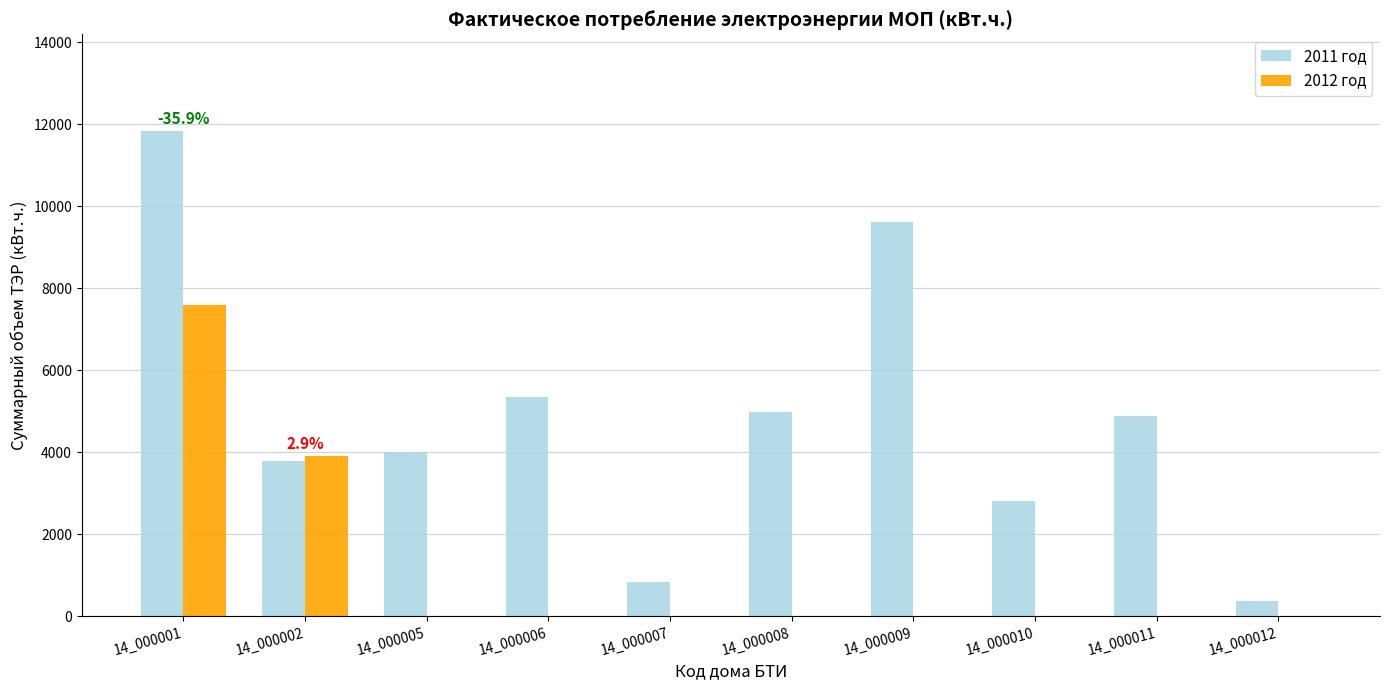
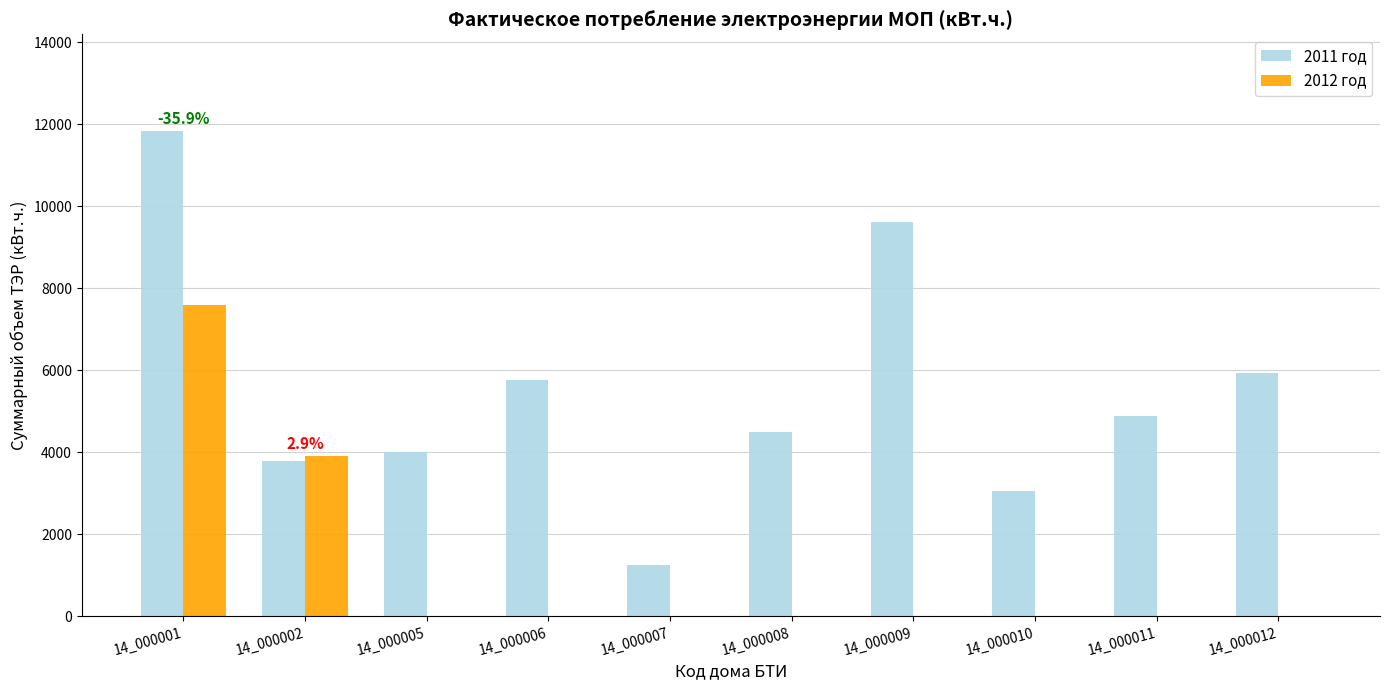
2011 год, 14_000006: 5400 -> 5800
2011 год, 14_000007: 800 -> 1200
2011 год, 14_000008: 5000 -> 4500
2011 год, 14_000010: 2800 -> 3100
2011 год, 14_000012: 400 -> 5900
